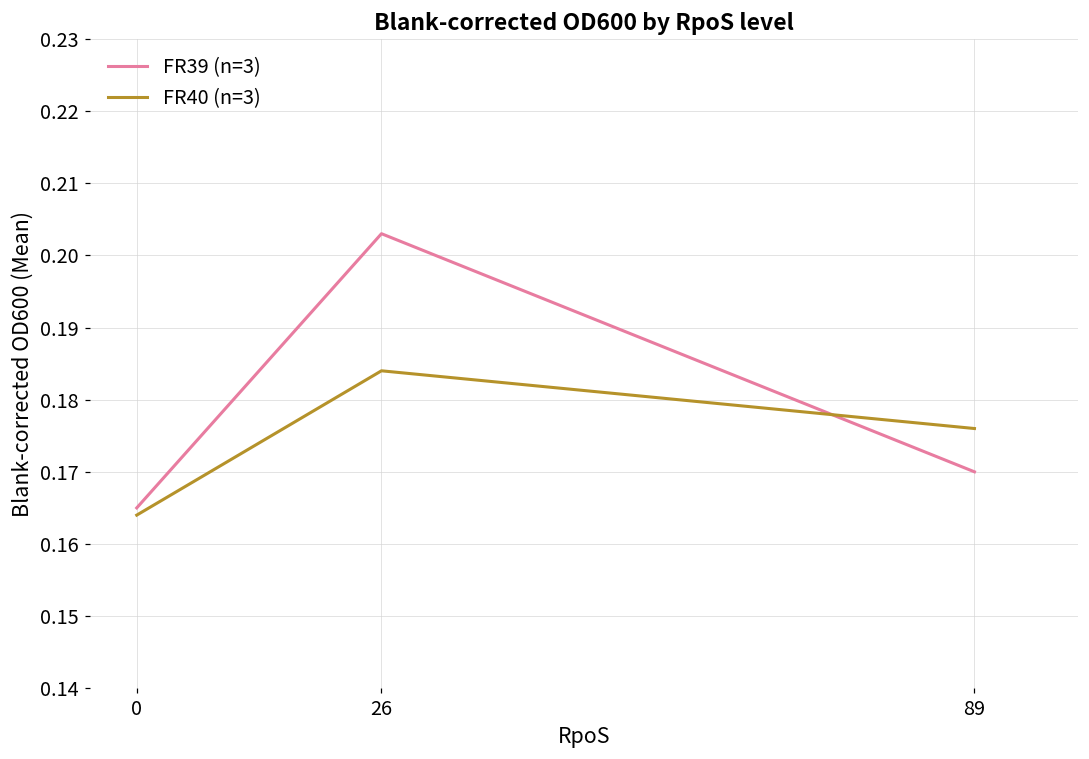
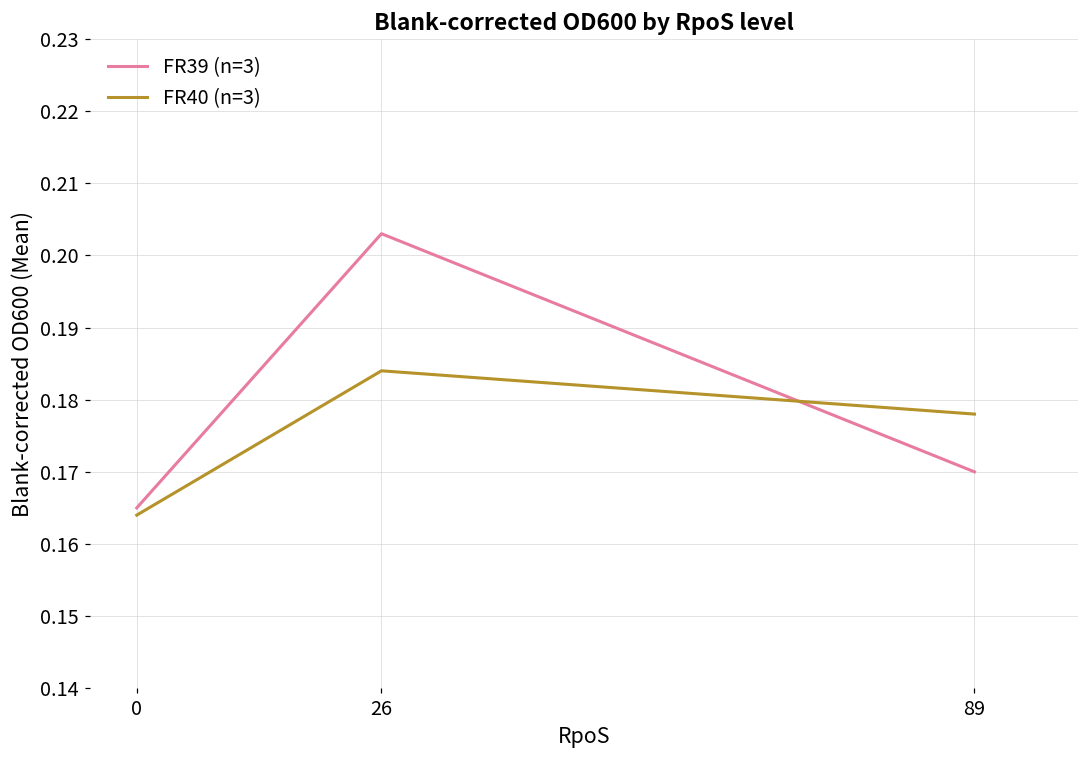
FR40 (n=3), 89: 0.176 -> 0.178
